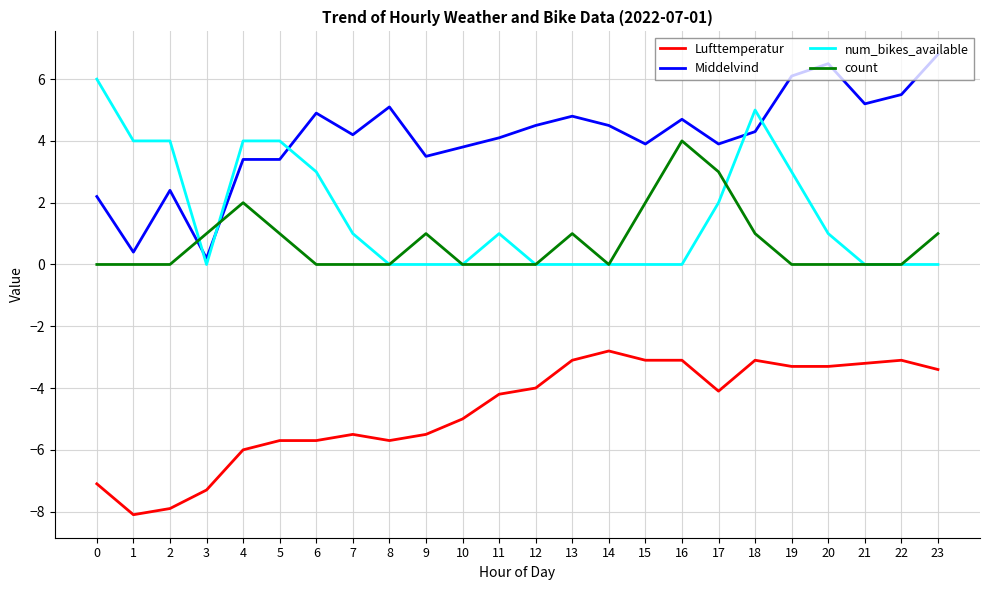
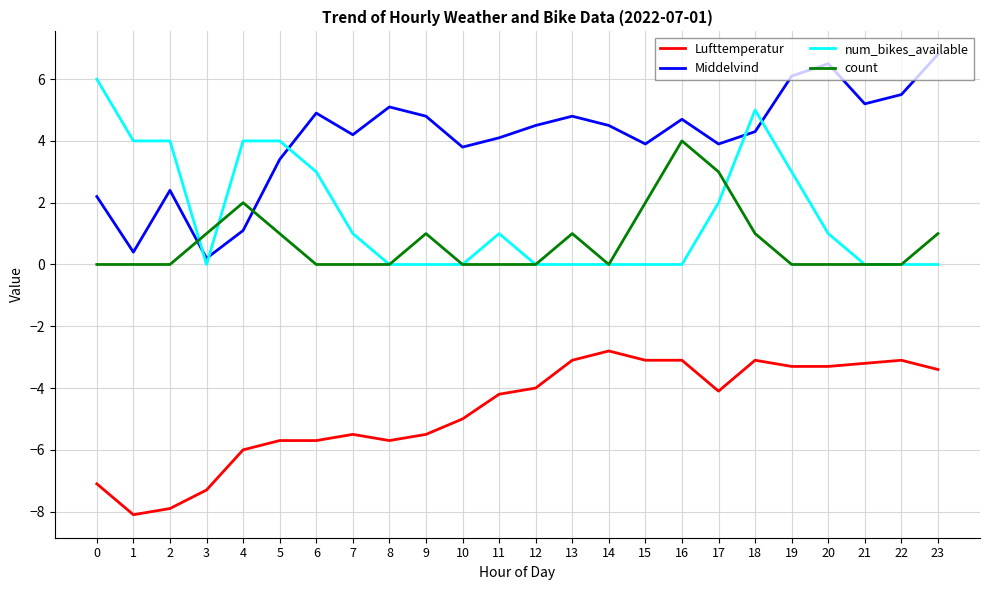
Middelvind, 4: 3.4 -> 1.1
Middelvind, 9: 3.5 -> 4.8
